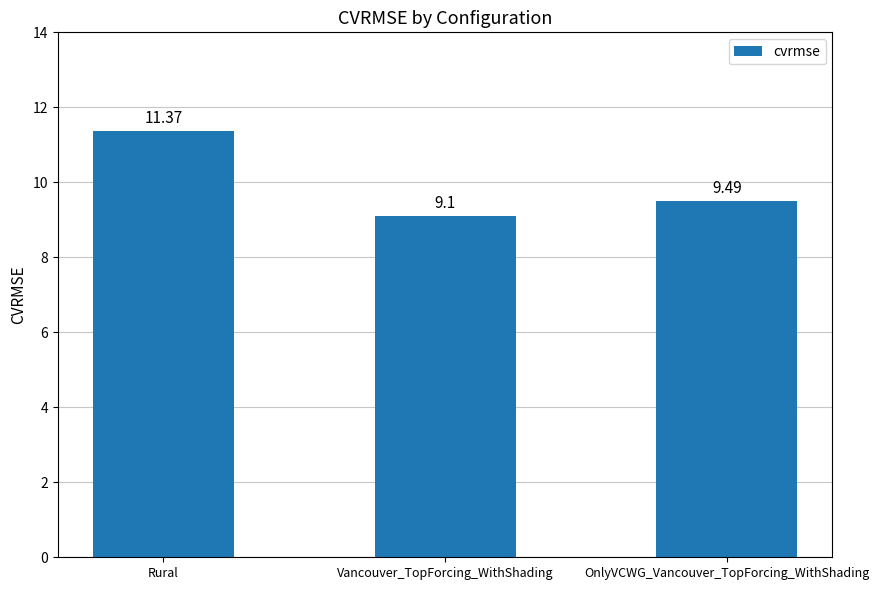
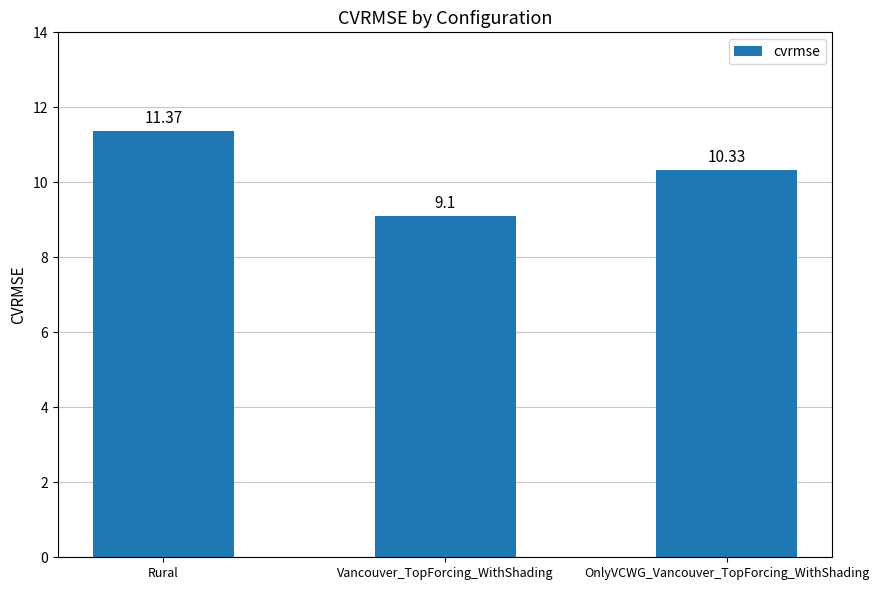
OnlyVCWG_Vancouver_TopForcing_WithShading: 9.49 -> 10.33
